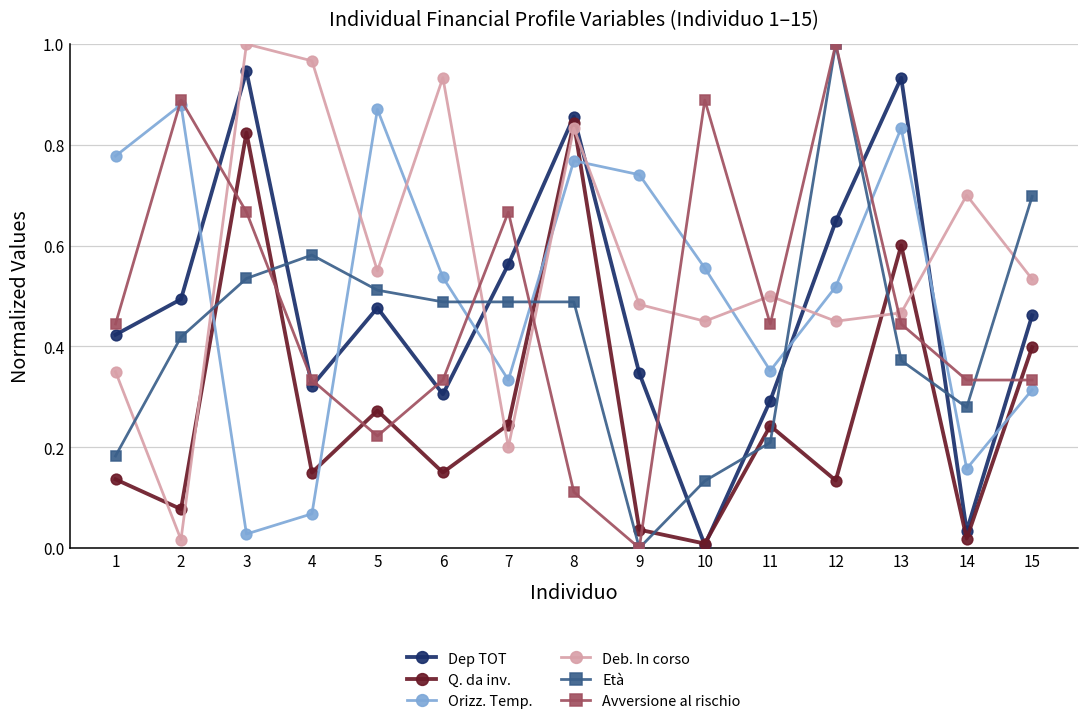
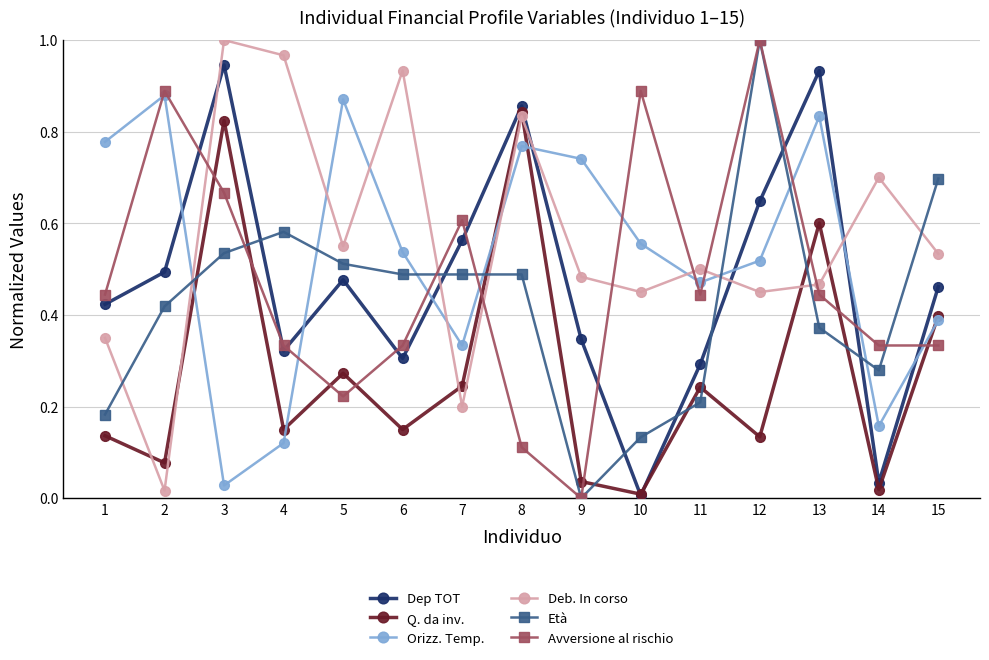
Orizz. Temp., 4: 0.07 -> 0.12
Avversione al rischio, 7: 0.67 -> 0.61
Orizz. Temp., 11: 0.35 -> 0.47
Orizz. Temp., 15: 0.31 -> 0.39
